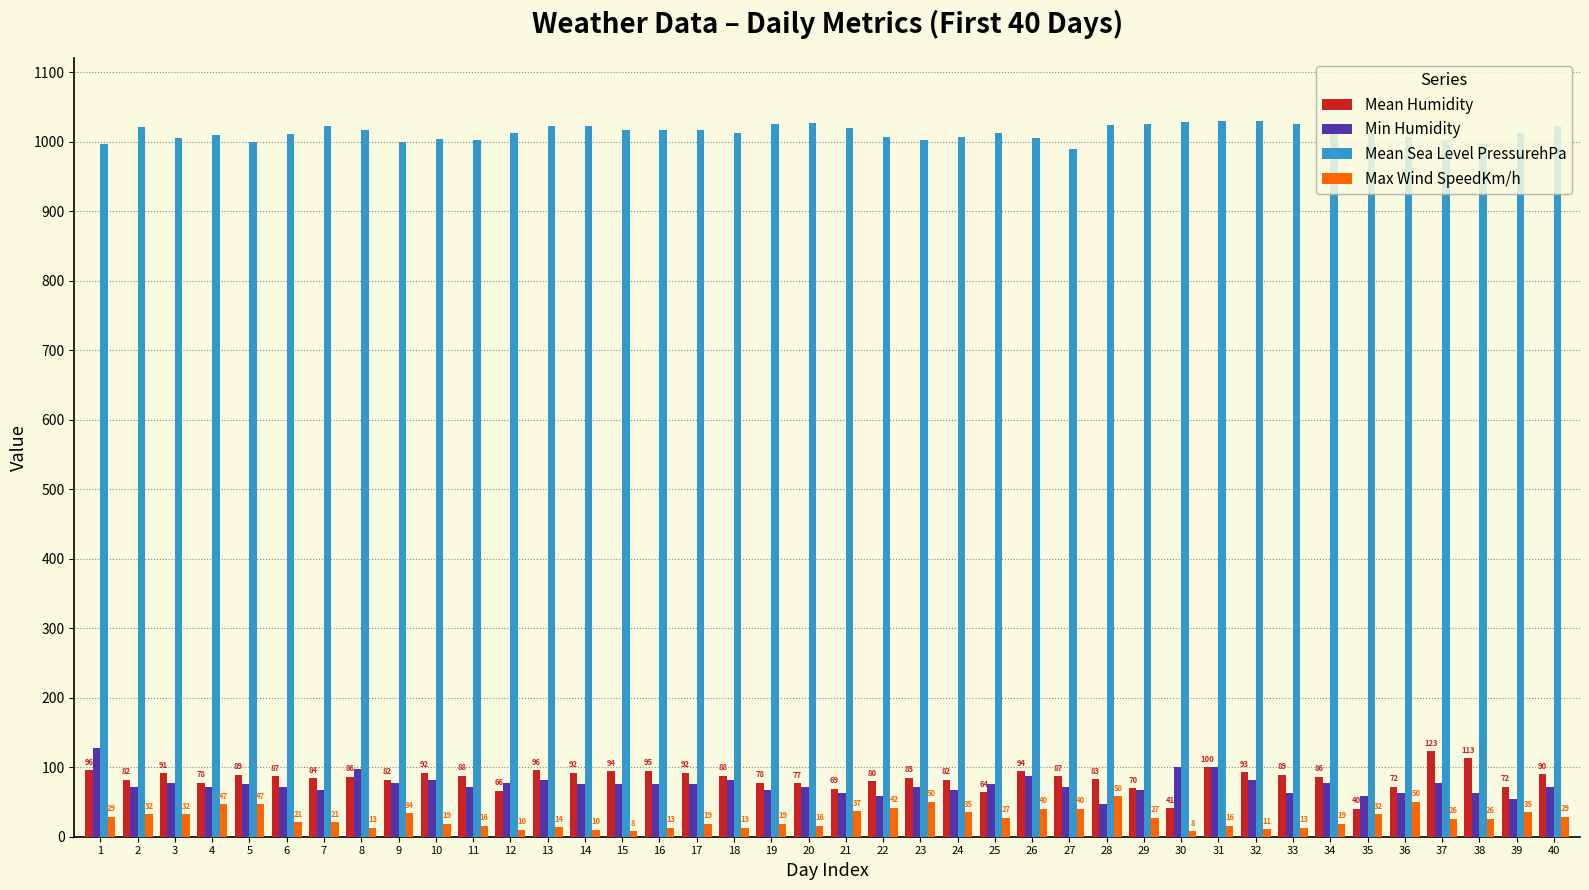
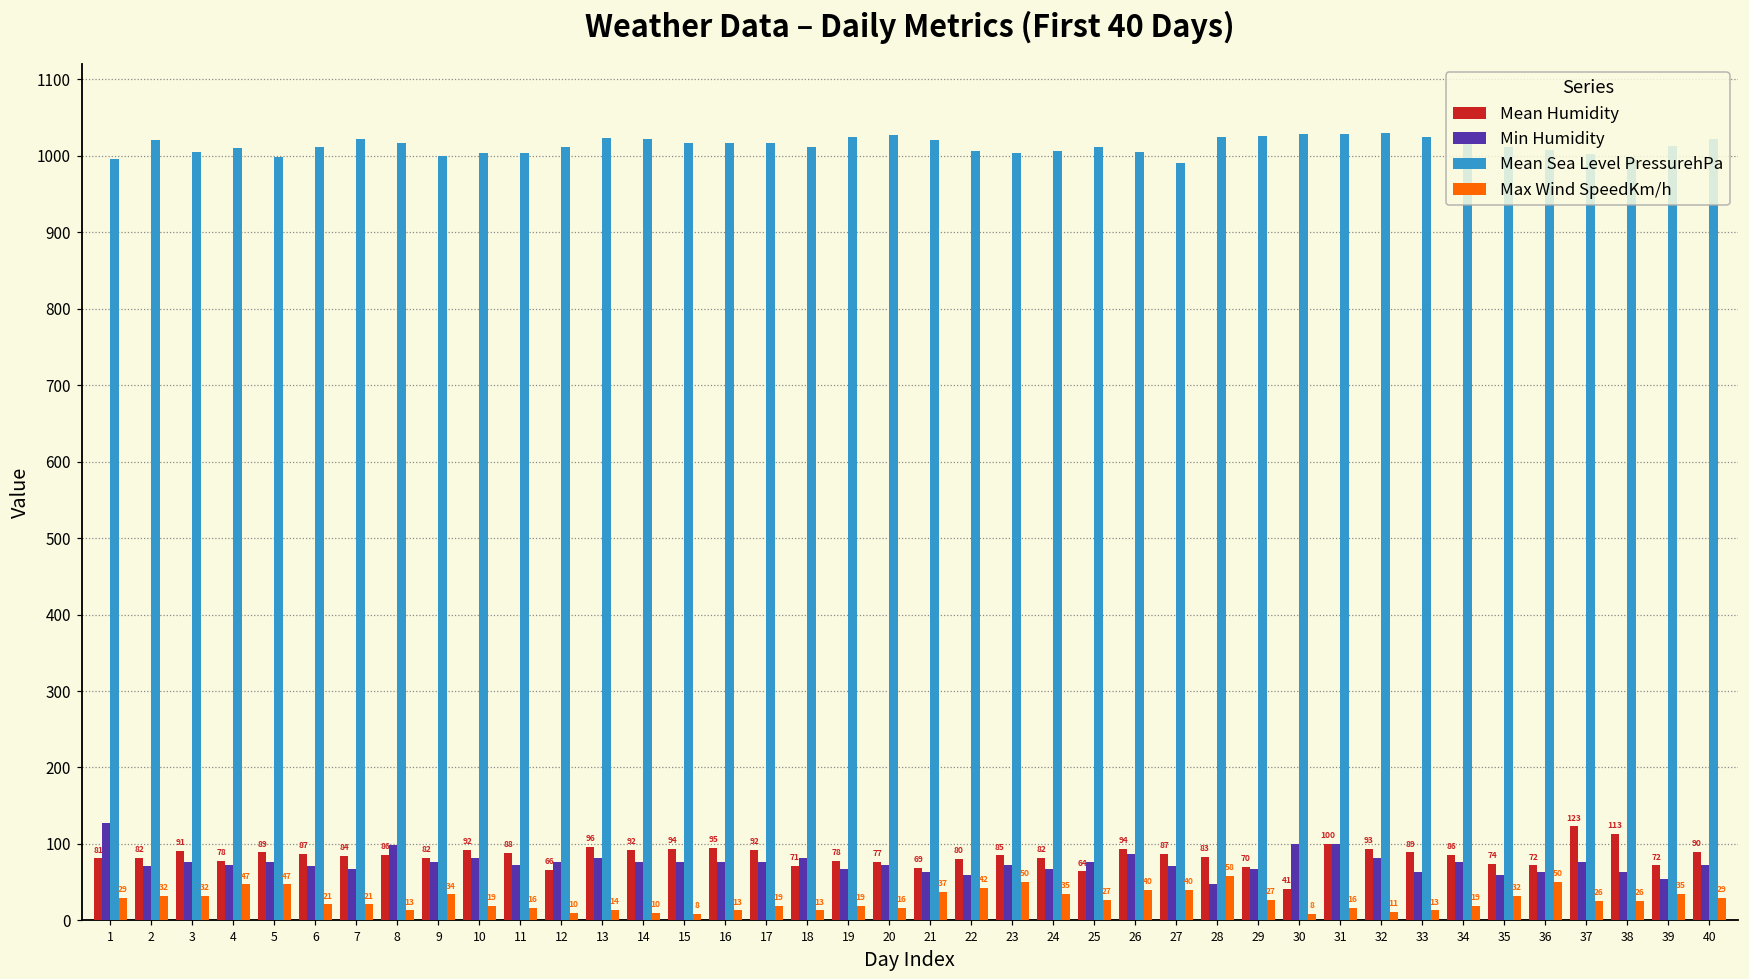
Mean Humidity, 1: 96 -> 81
Mean Humidity, 18: 88 -> 71
Mean Humidity, 35: 40 -> 74
